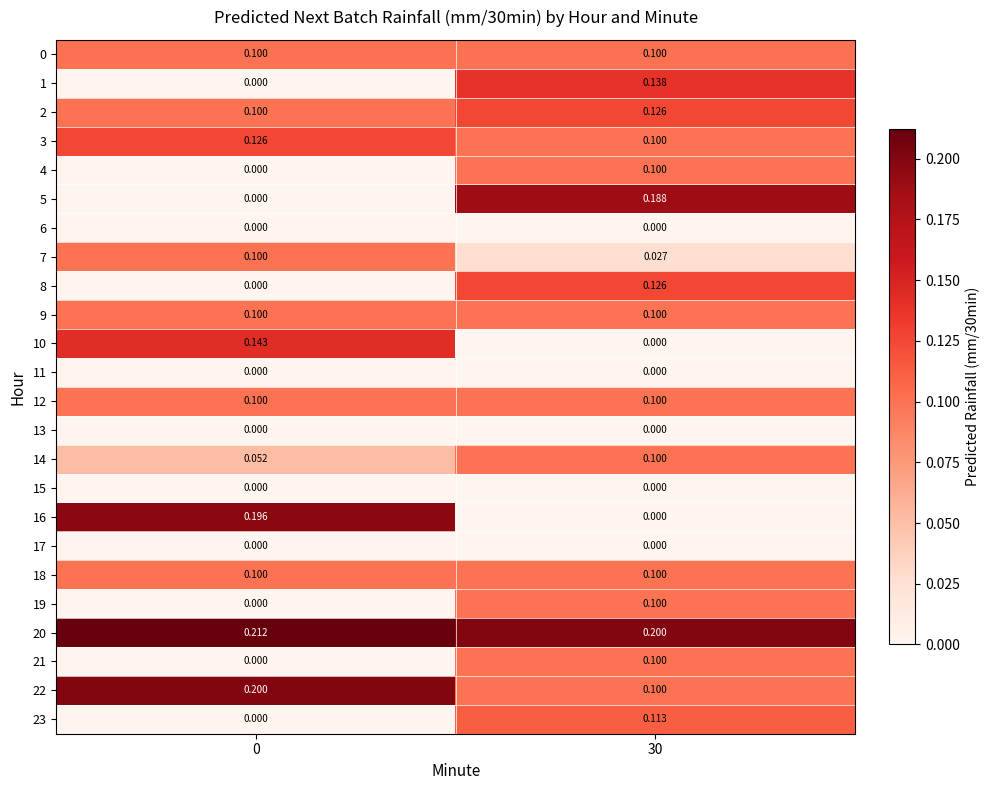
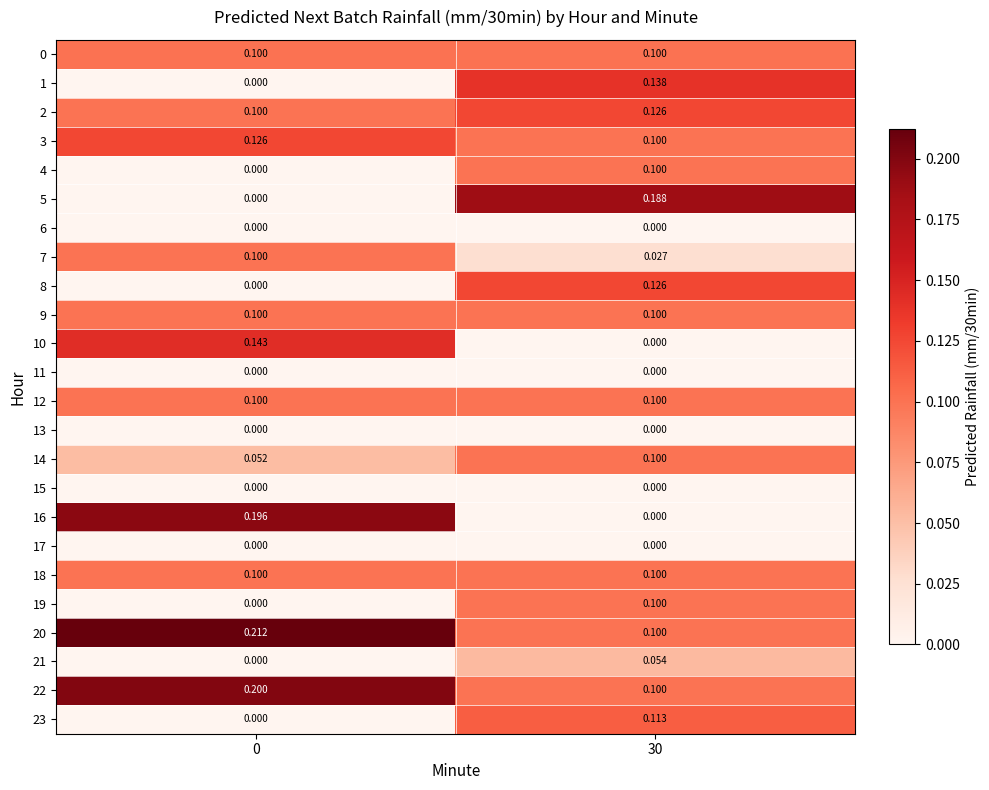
20, 30: 0.200 -> 0.100
21, 30: 0.100 -> 0.054
